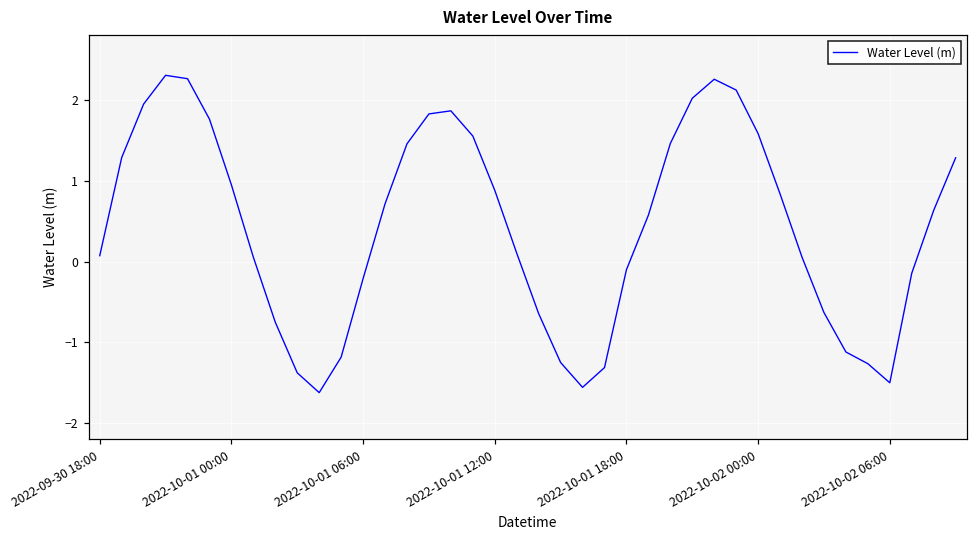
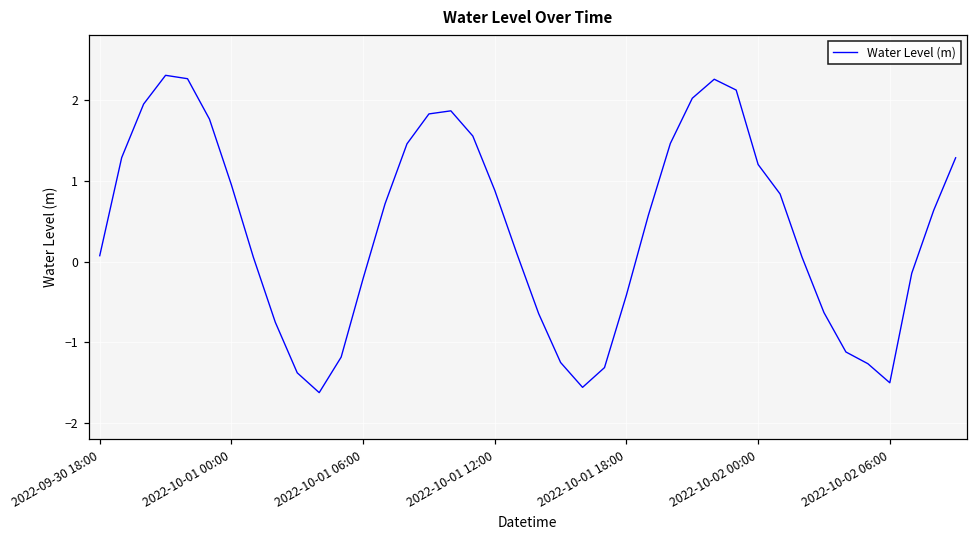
2022-10-01 18:00: -0.1 -> -0.4
2022-10-02 00:00: 1.6 -> 1.2
